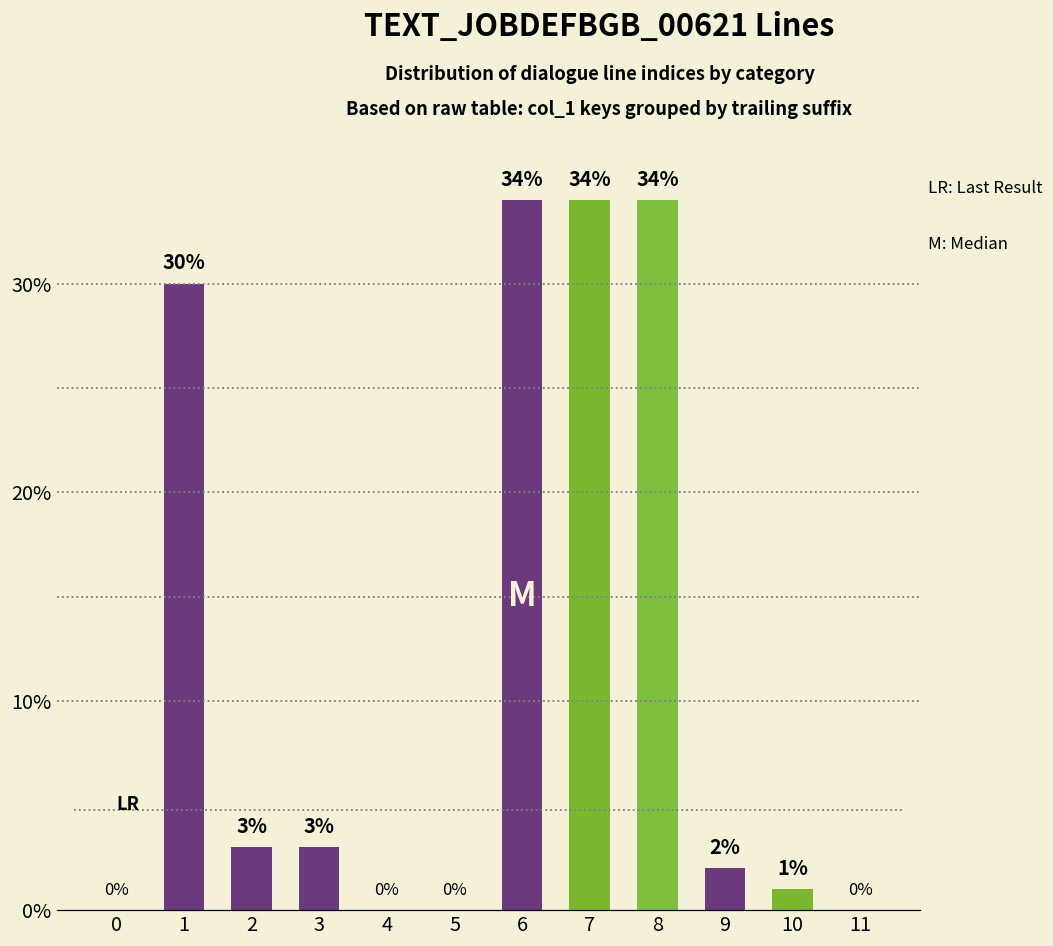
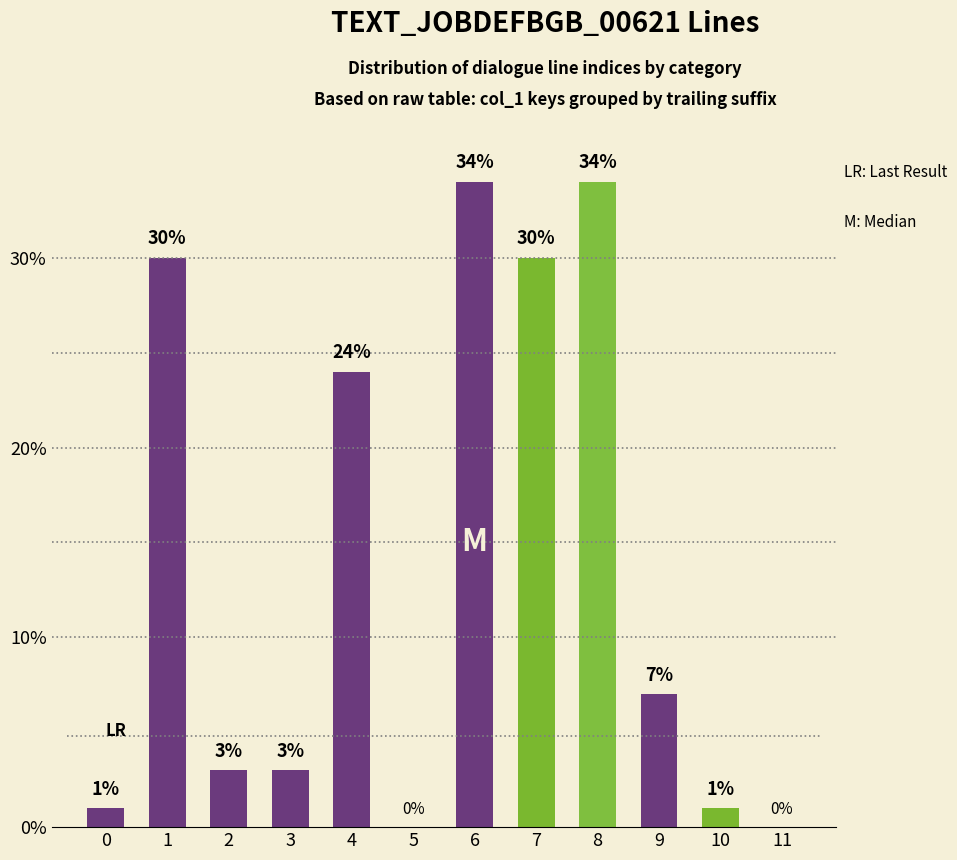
0: 0% -> 1%
4: 0% -> 24%
7: 34% -> 30%
9: 2% -> 7%
